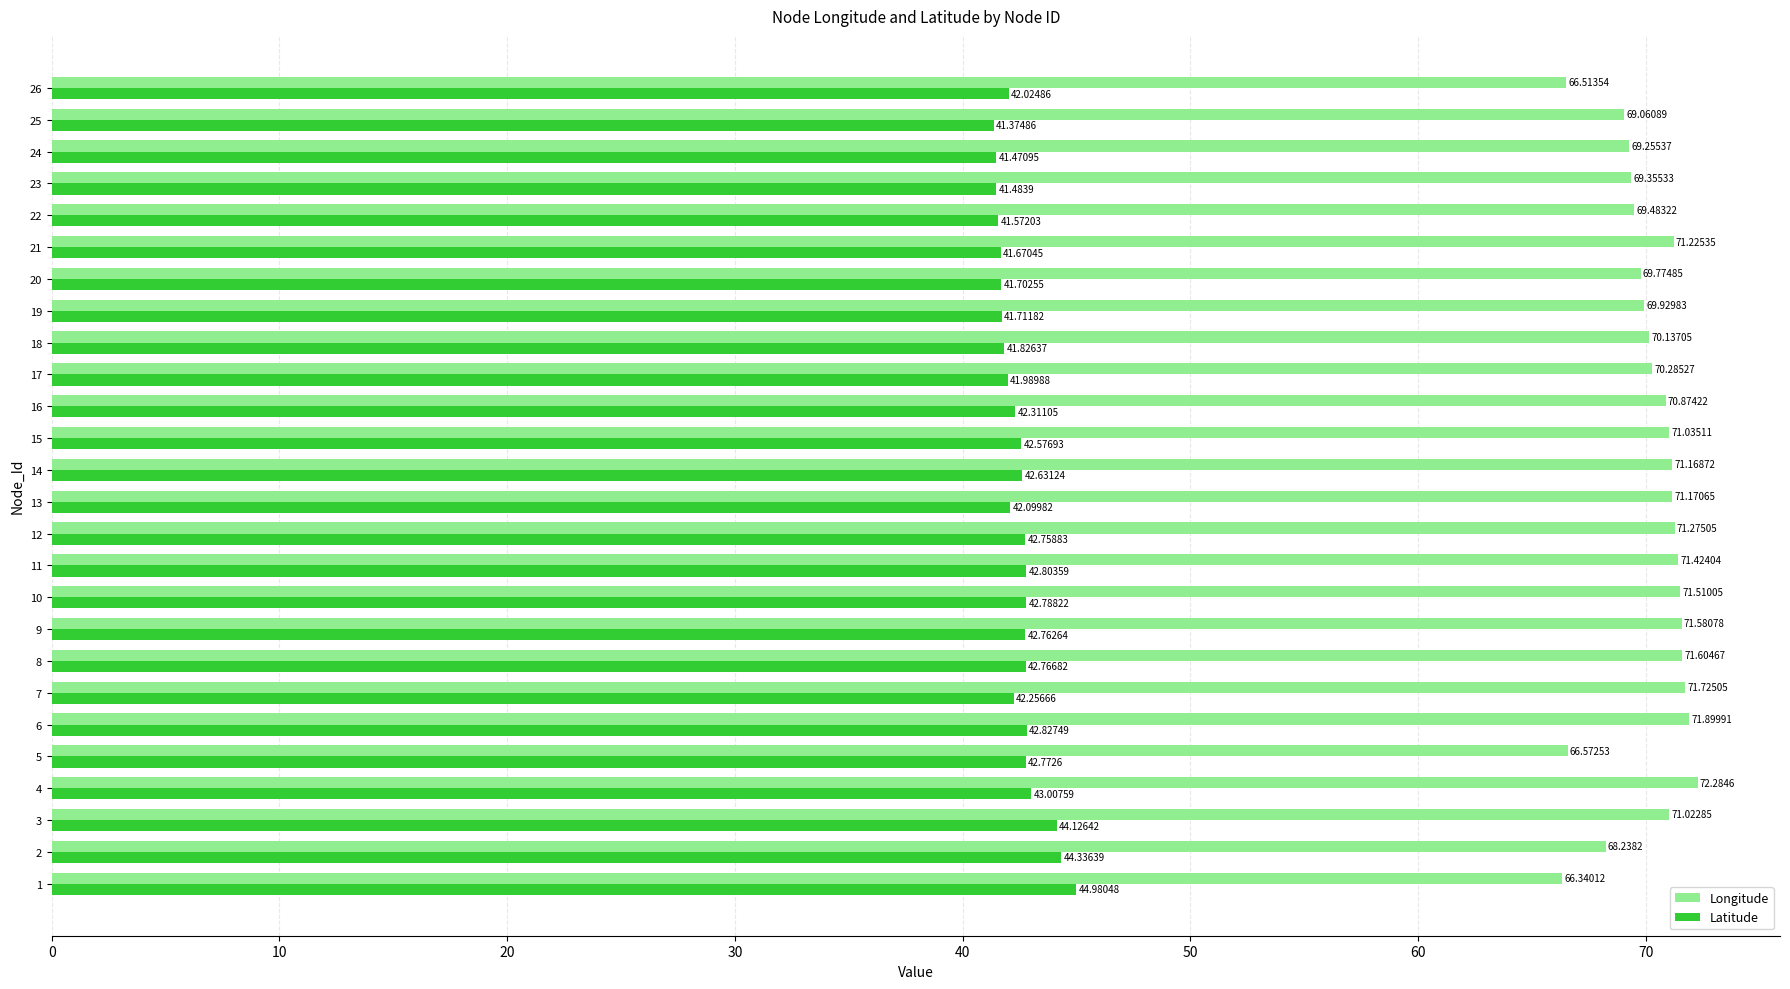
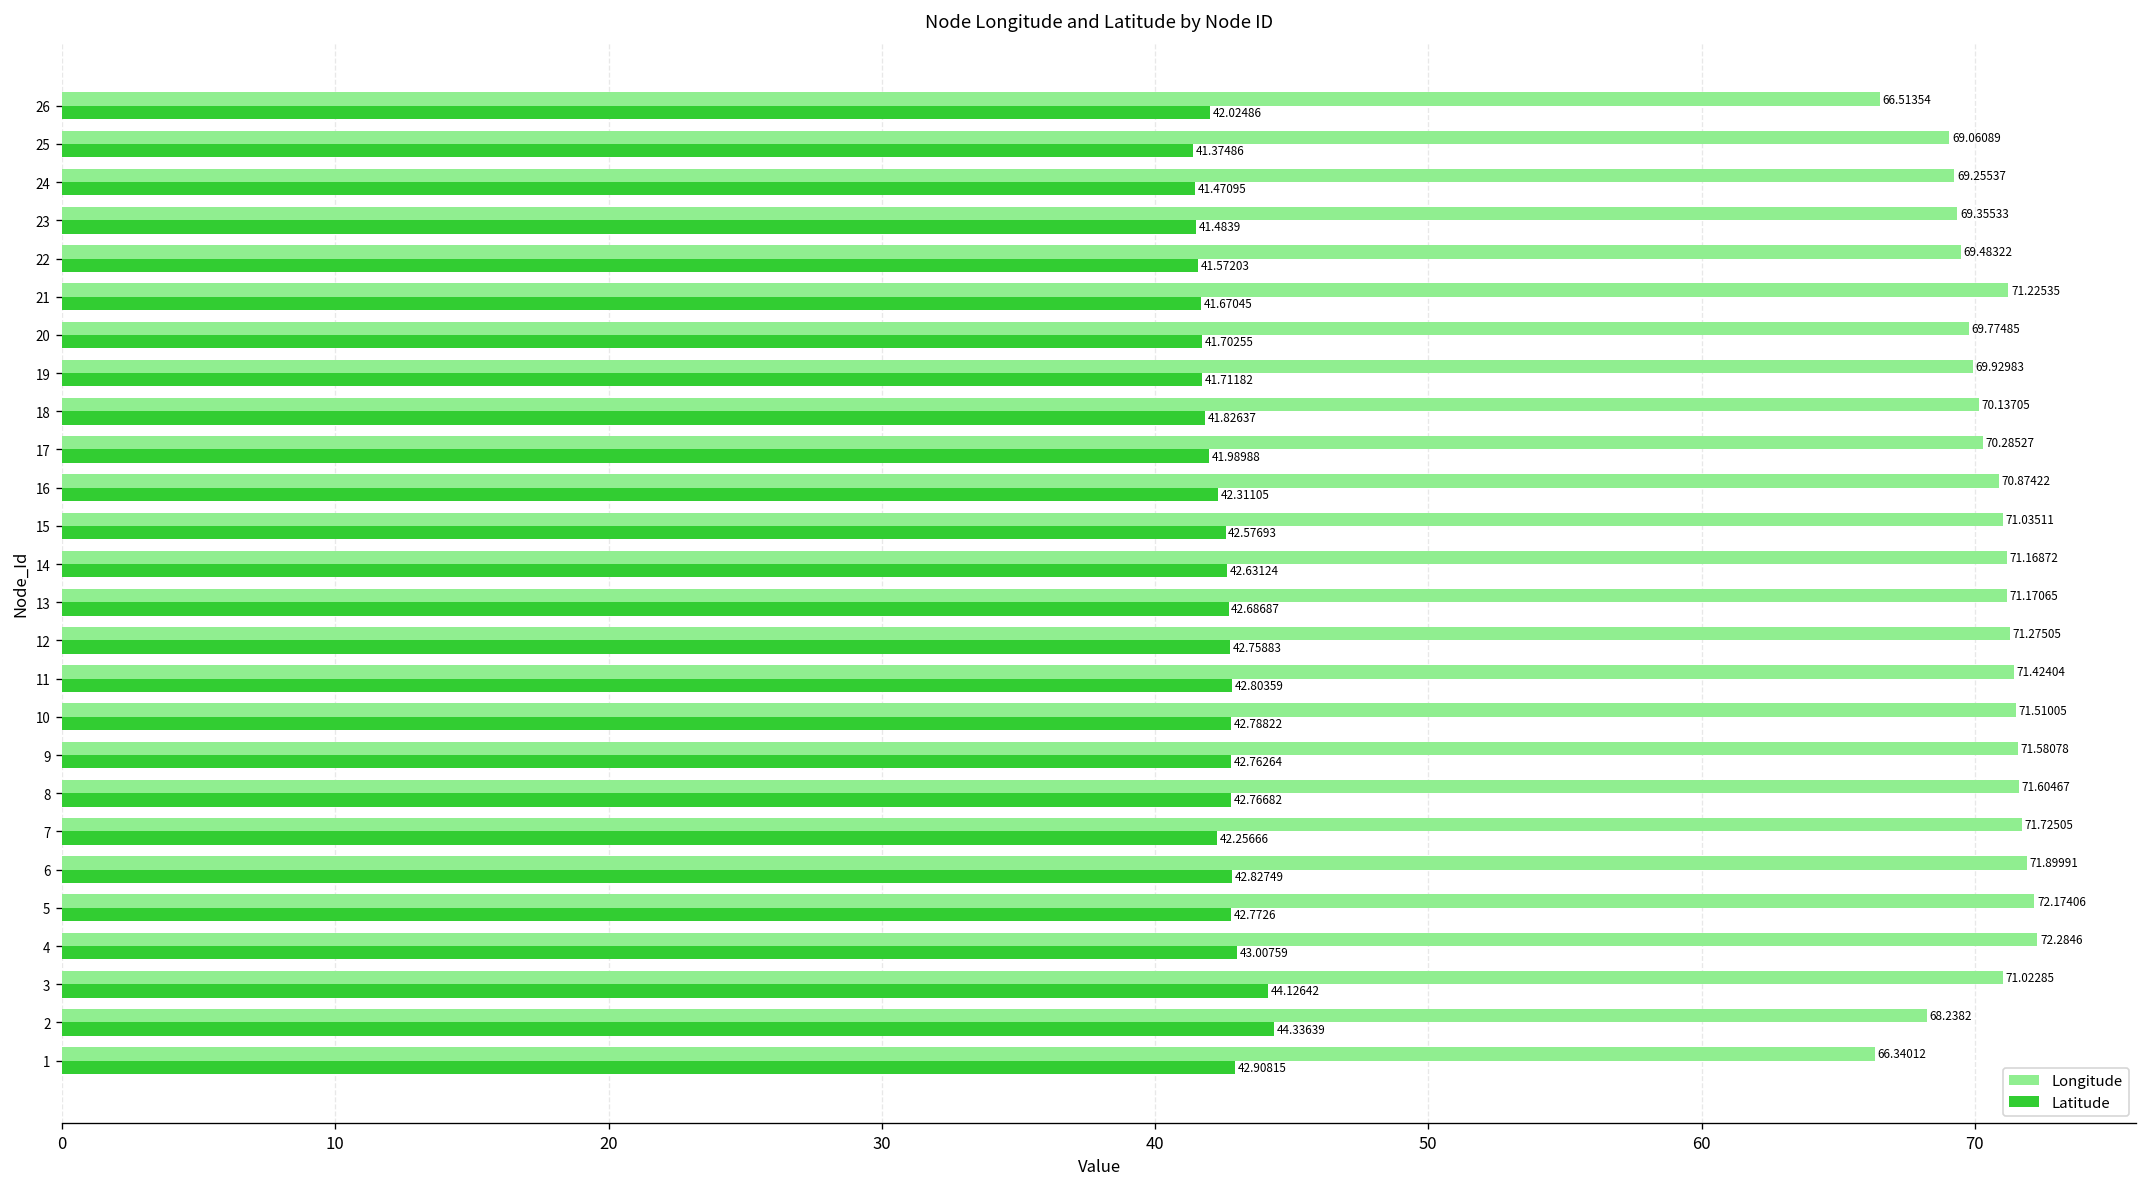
Latitude, 13: 42.09982 -> 42.68687
Longitude, 5: 66.57253 -> 72.17406
Latitude, 1: 44.98048 -> 42.90815
